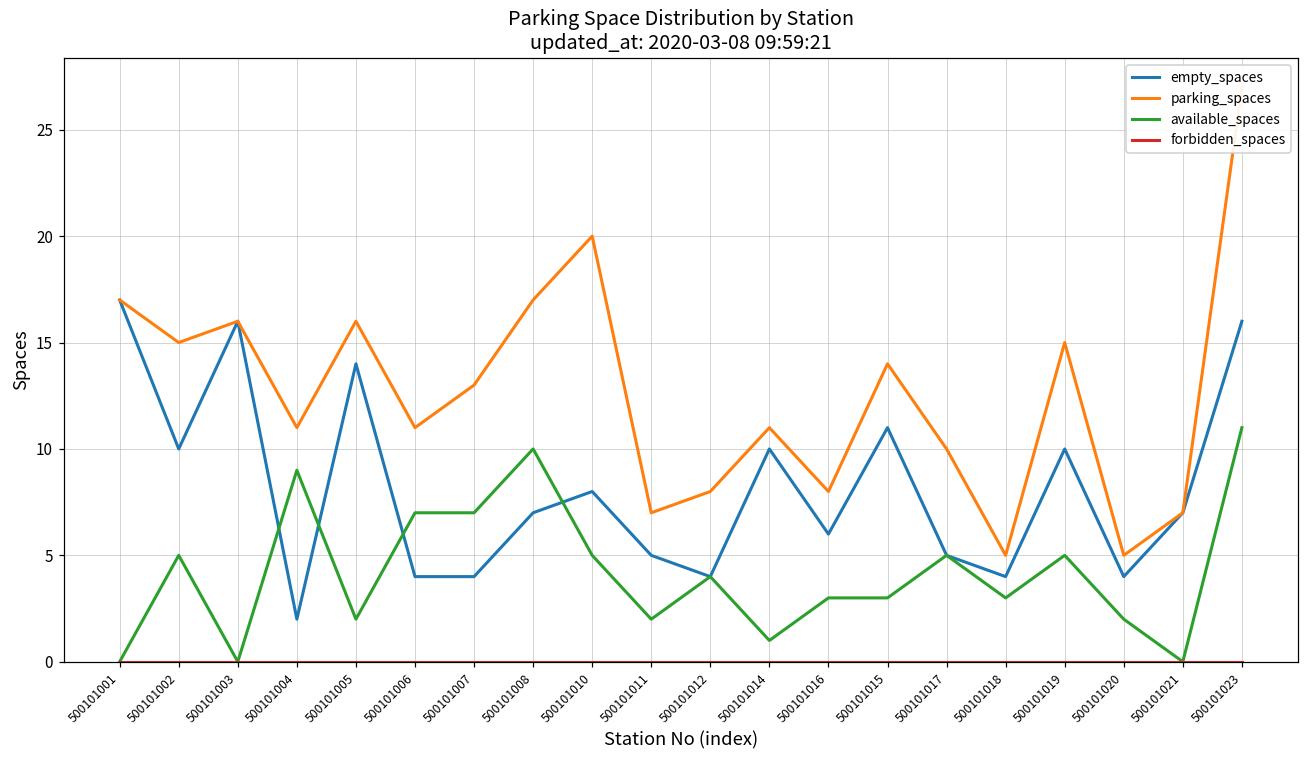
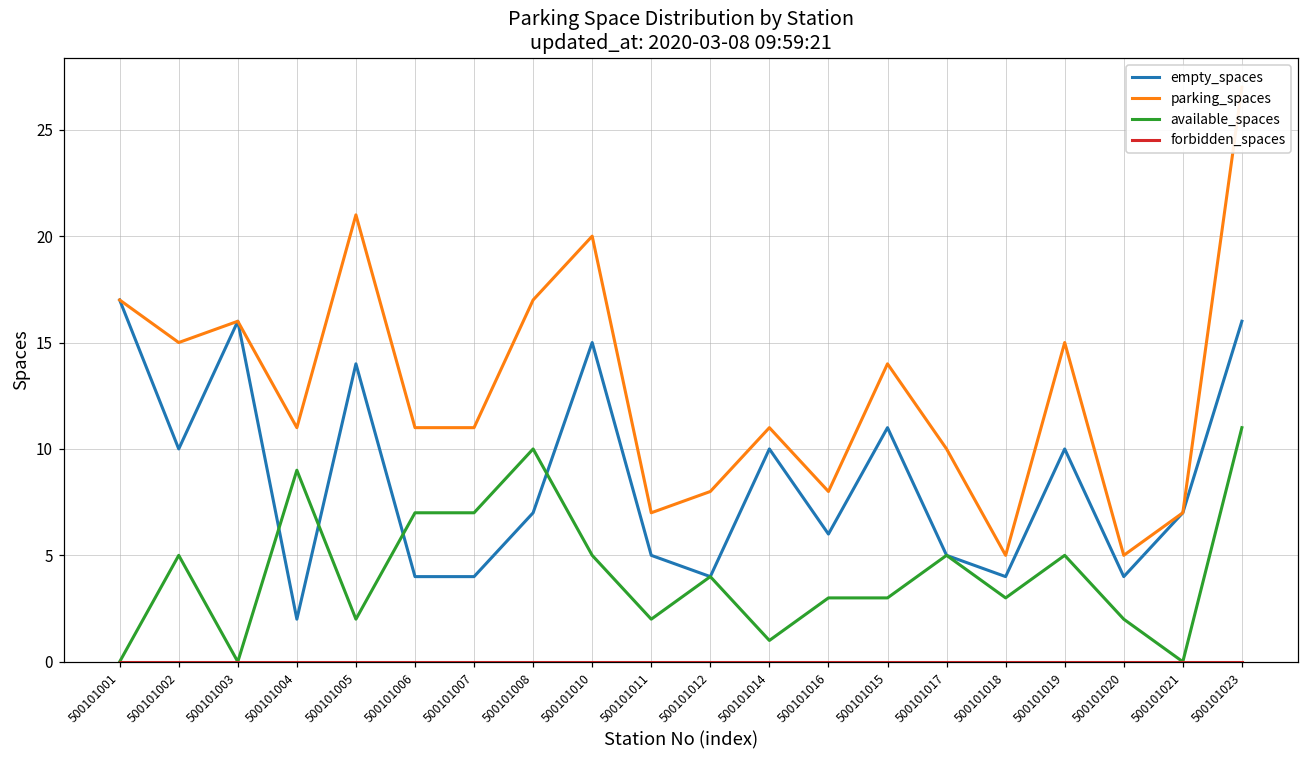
parking_spaces, 500101005: 16 -> 21
parking_spaces, 500101007: 13 -> 11
empty_spaces, 500101010: 8 -> 15
